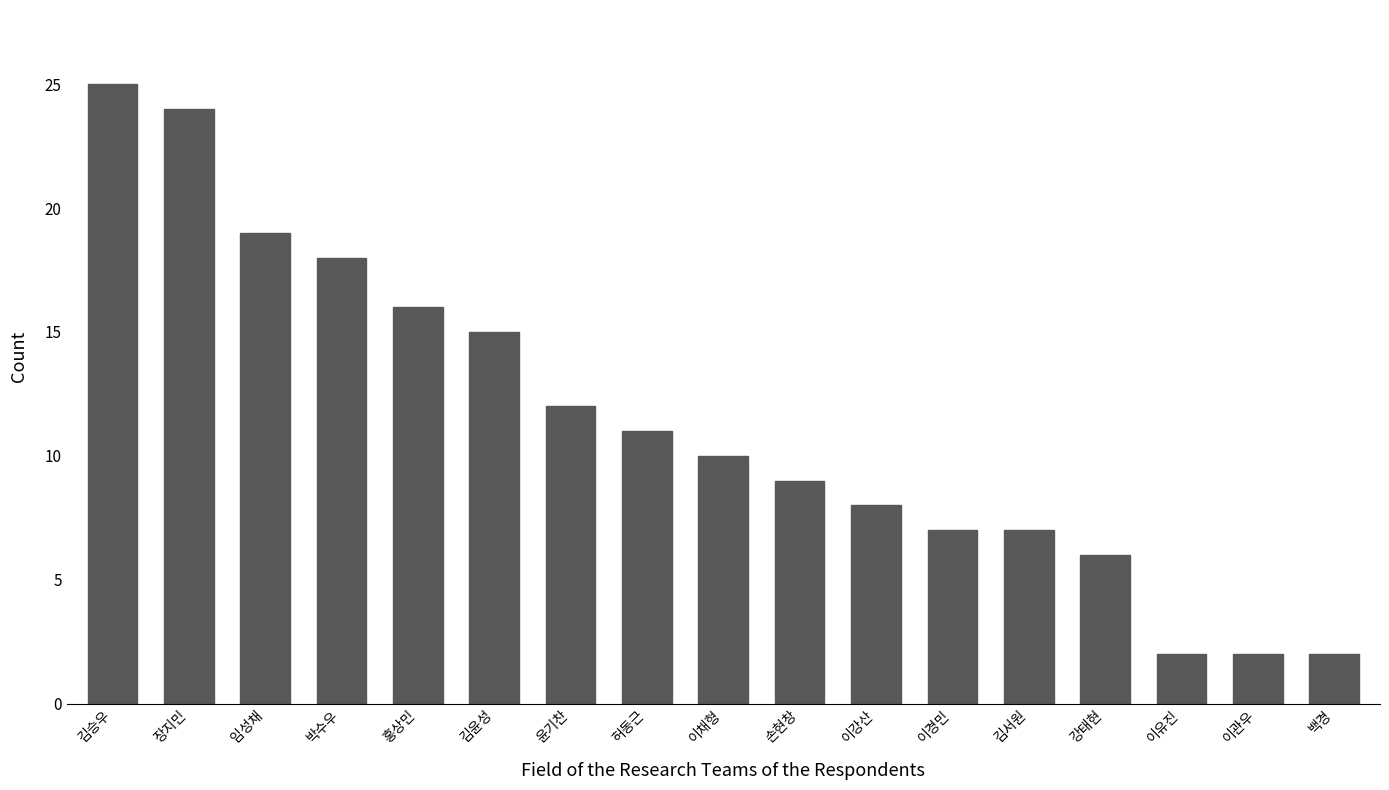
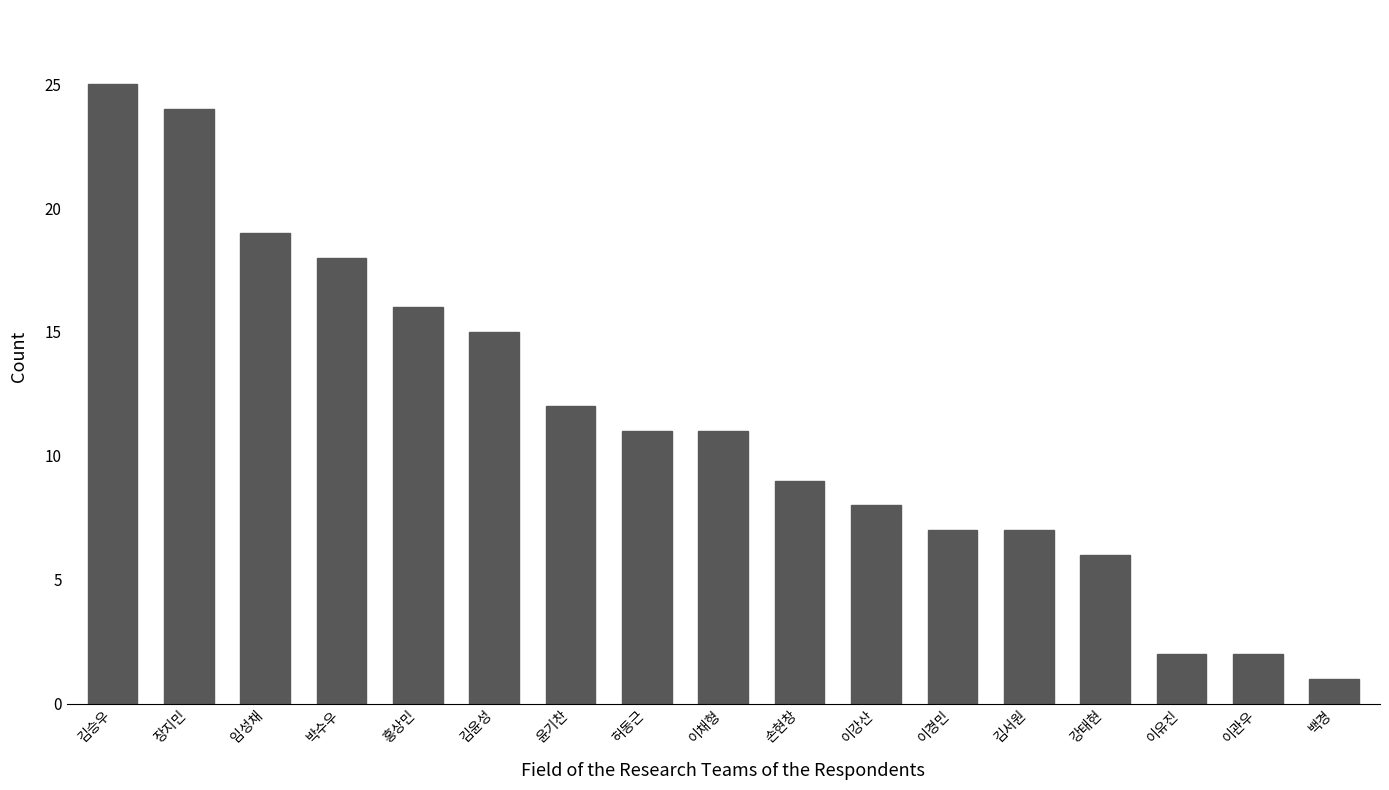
이채형: 10 -> 11
백경: 2 -> 1
